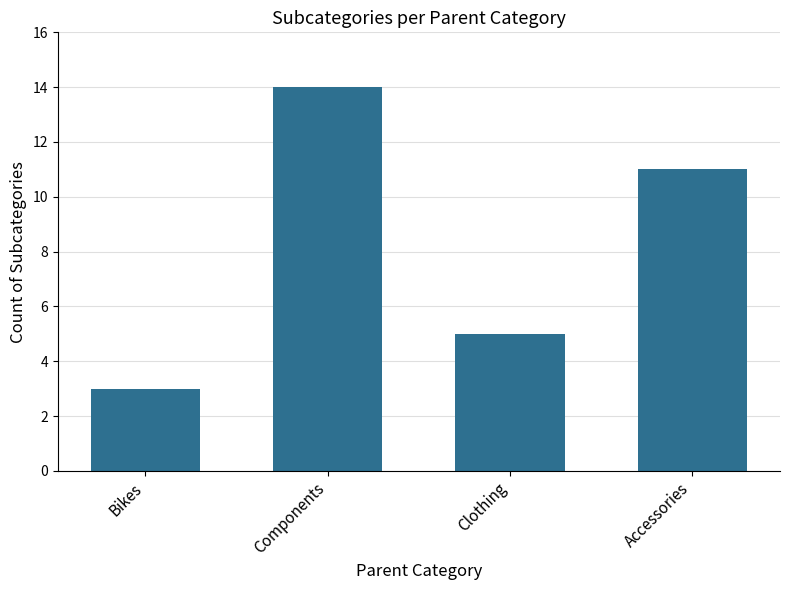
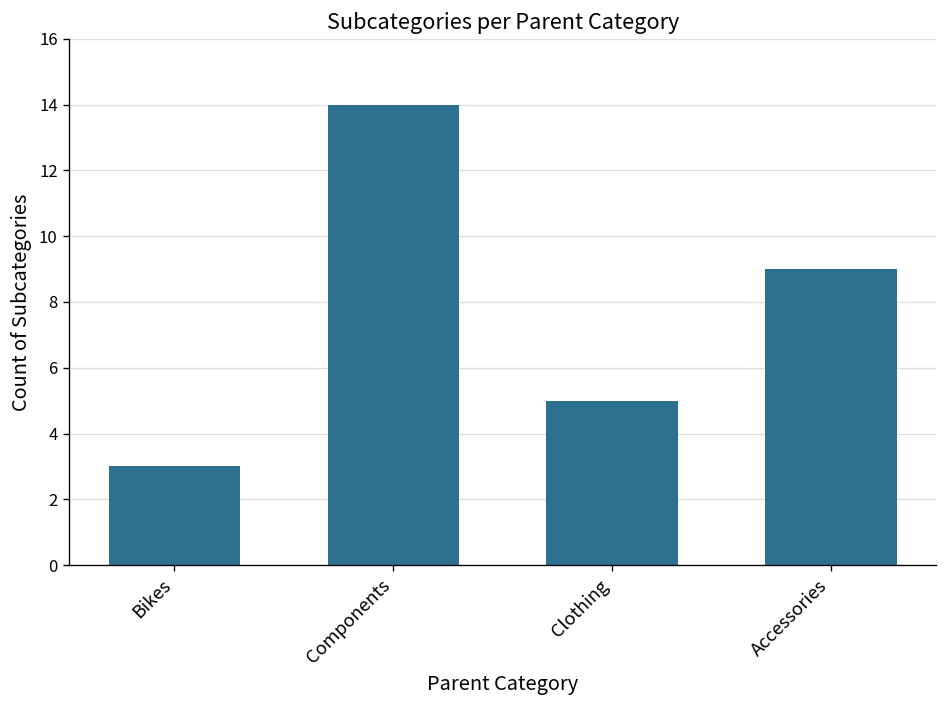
Accessories: 11 -> 9
